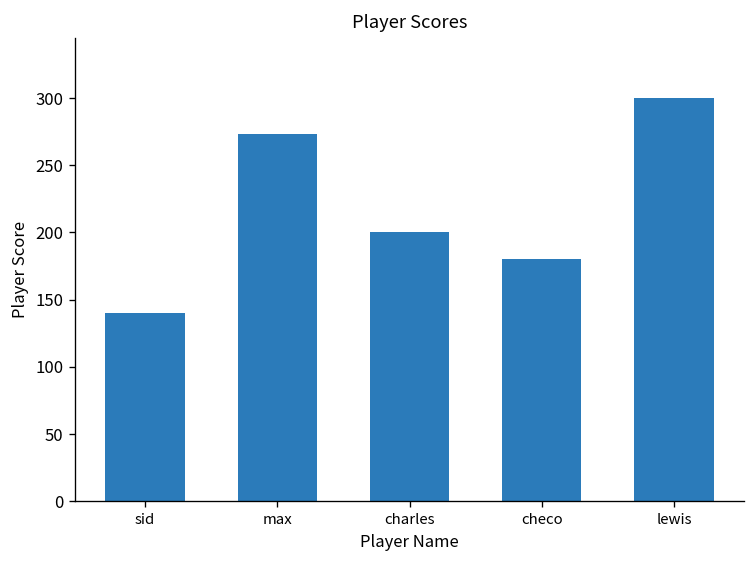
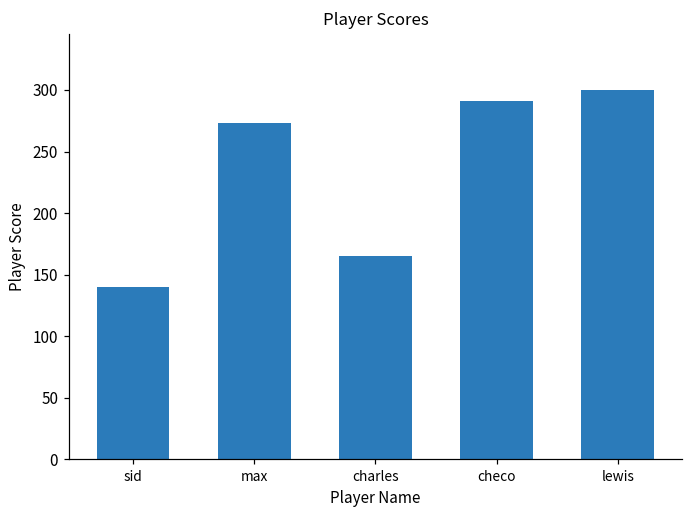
charles: 200 -> 165
checo: 180 -> 291
